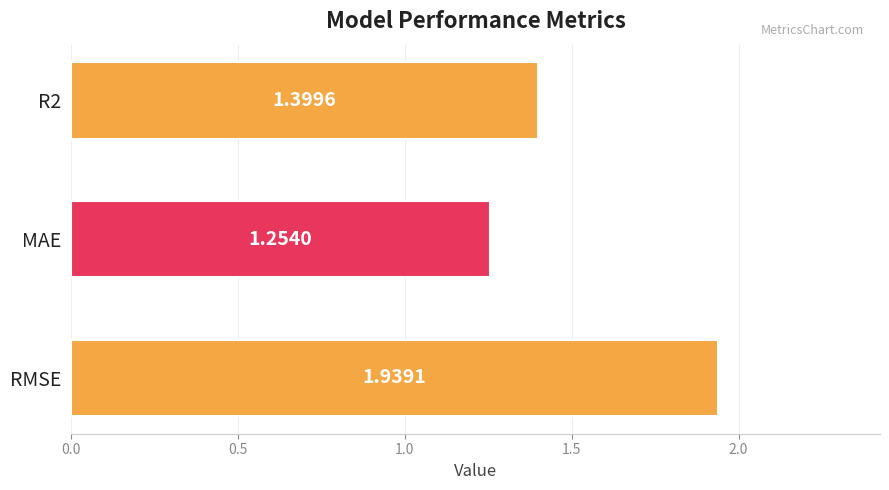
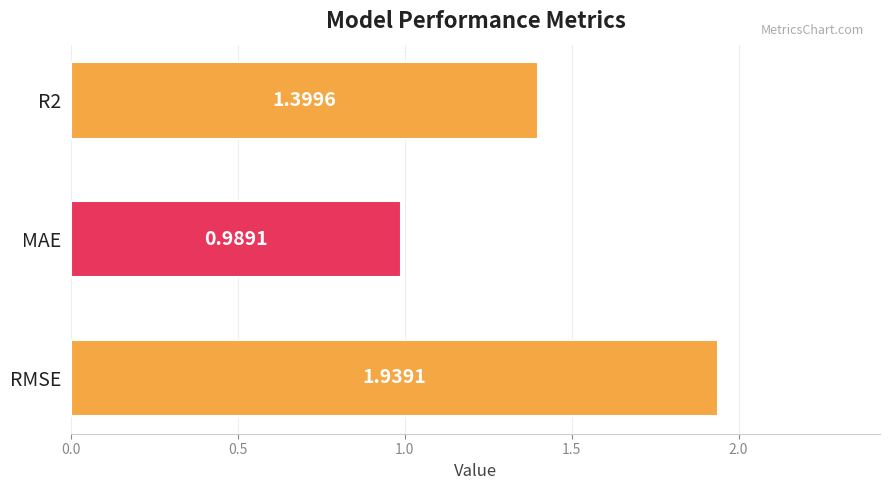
MAE: 1.2540 -> 0.9891
